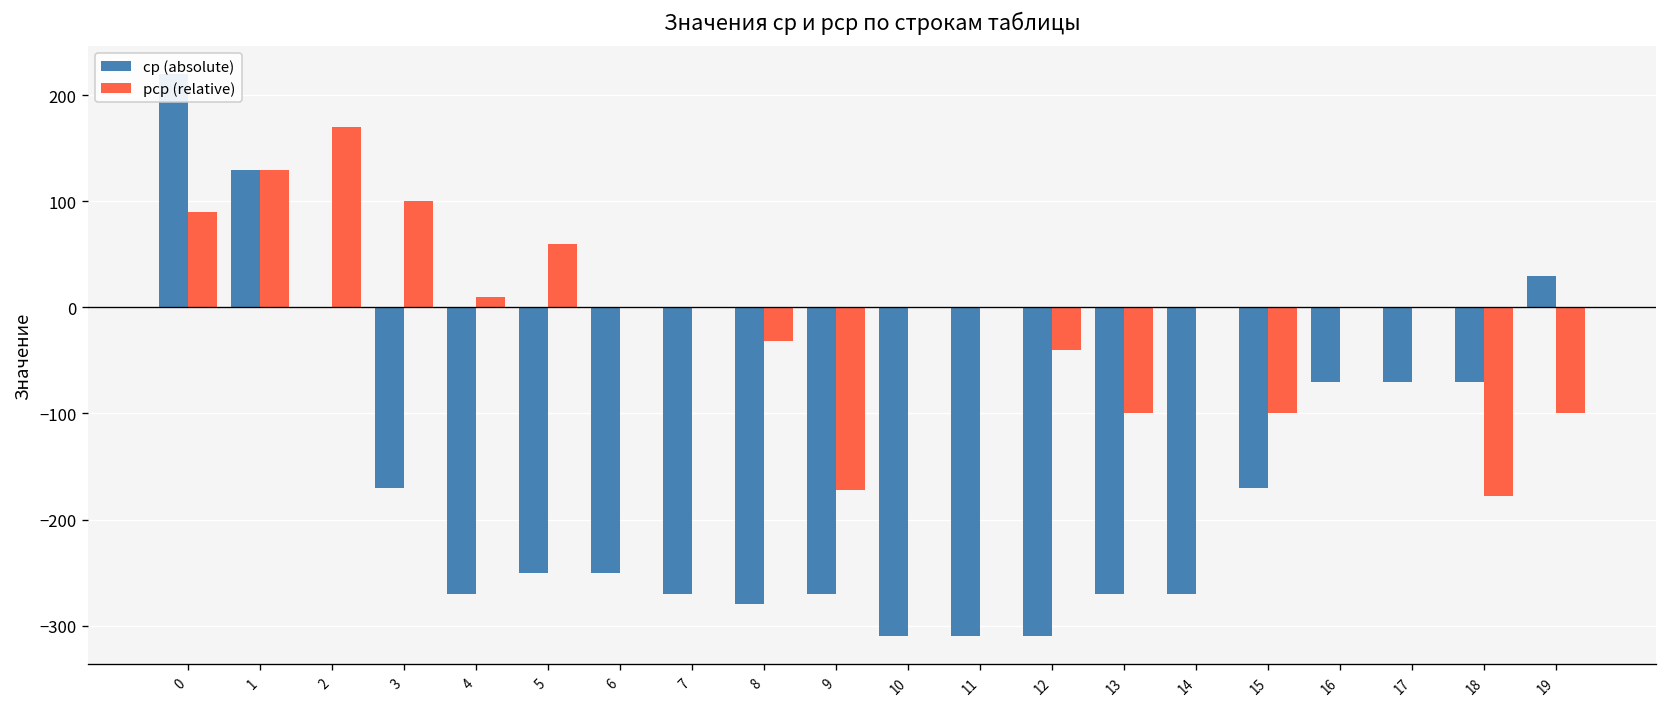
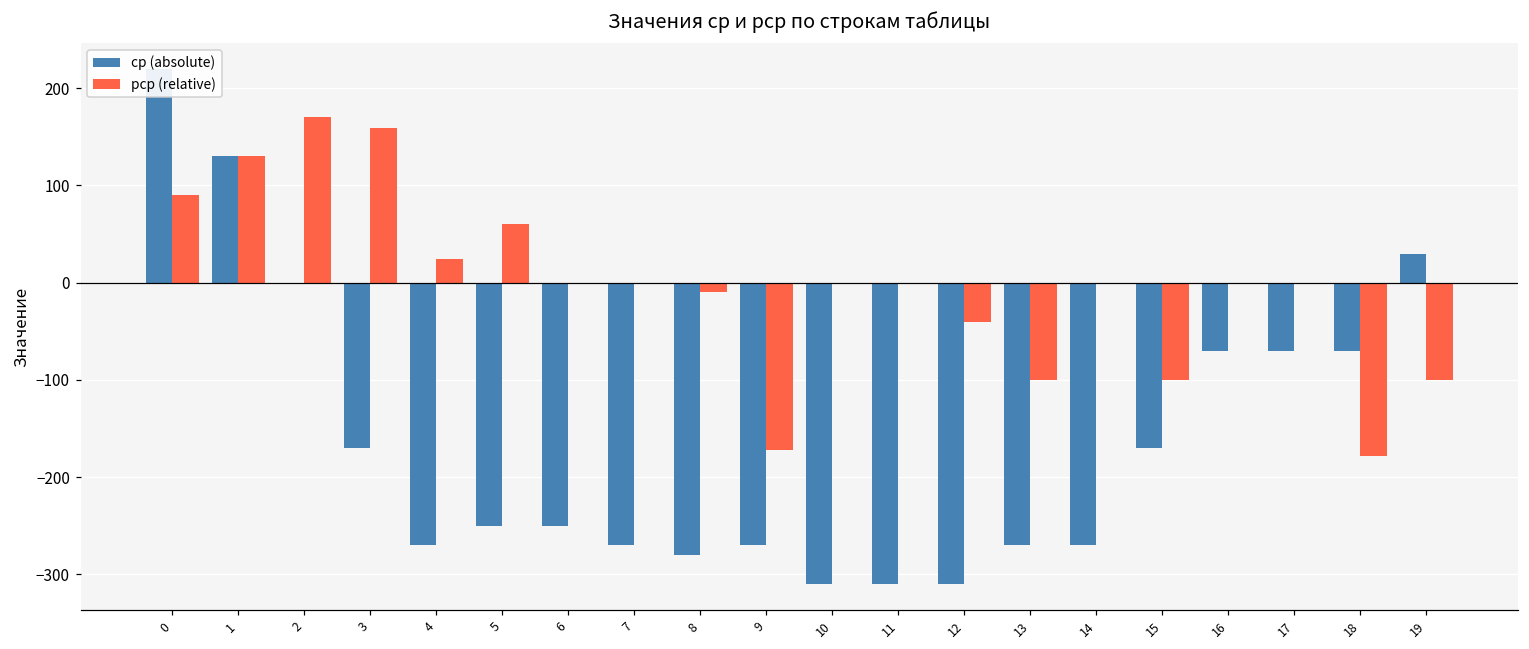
pcp (relative), 3: 100 -> 160
pcp (relative), 4: 10 -> 20
pcp (relative), 8: -30 -> -10
